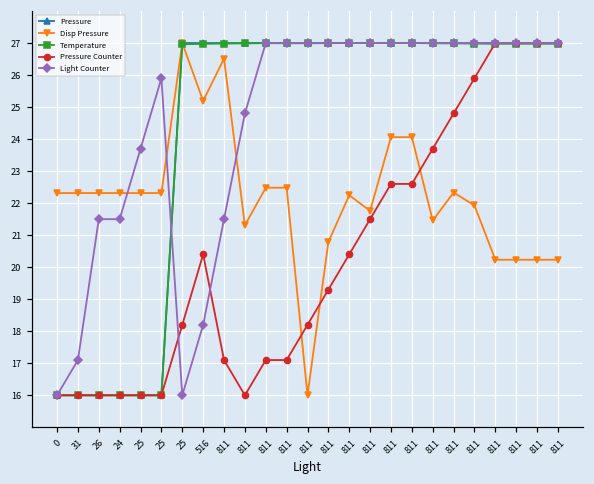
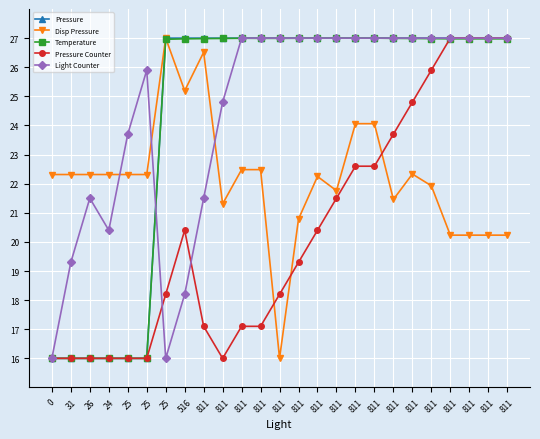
Light Counter, 31: 17.1 -> 19.3
Light Counter, 24: 21.5 -> 20.4
